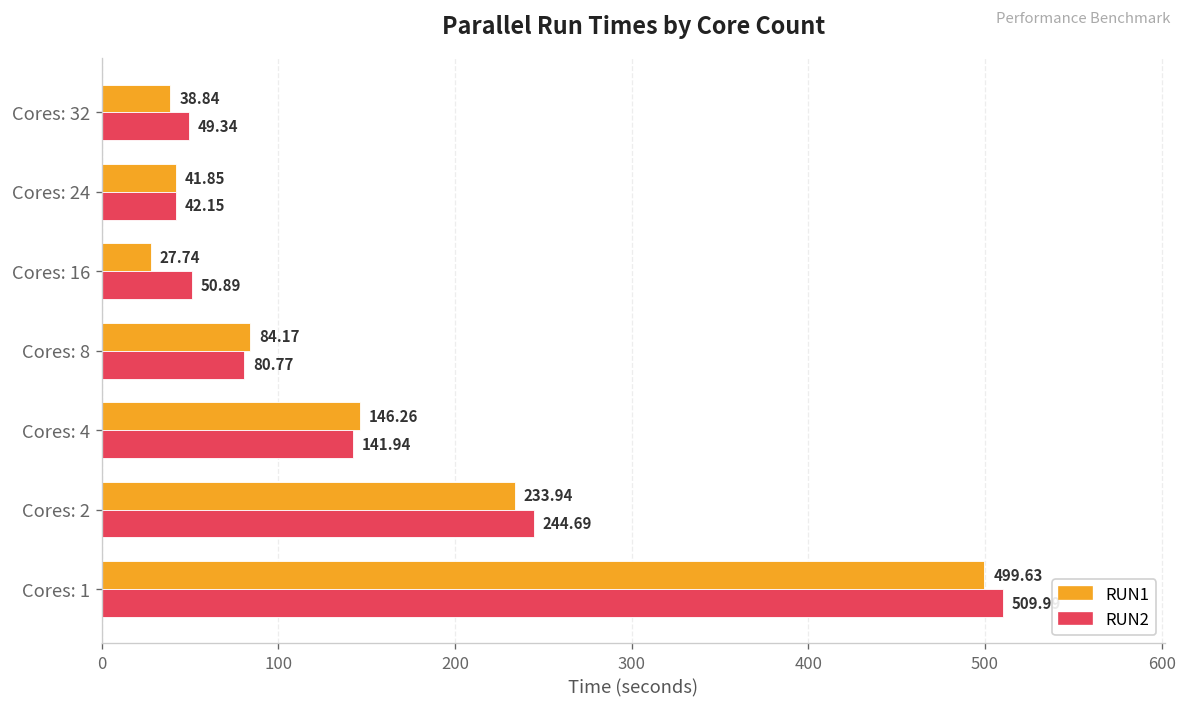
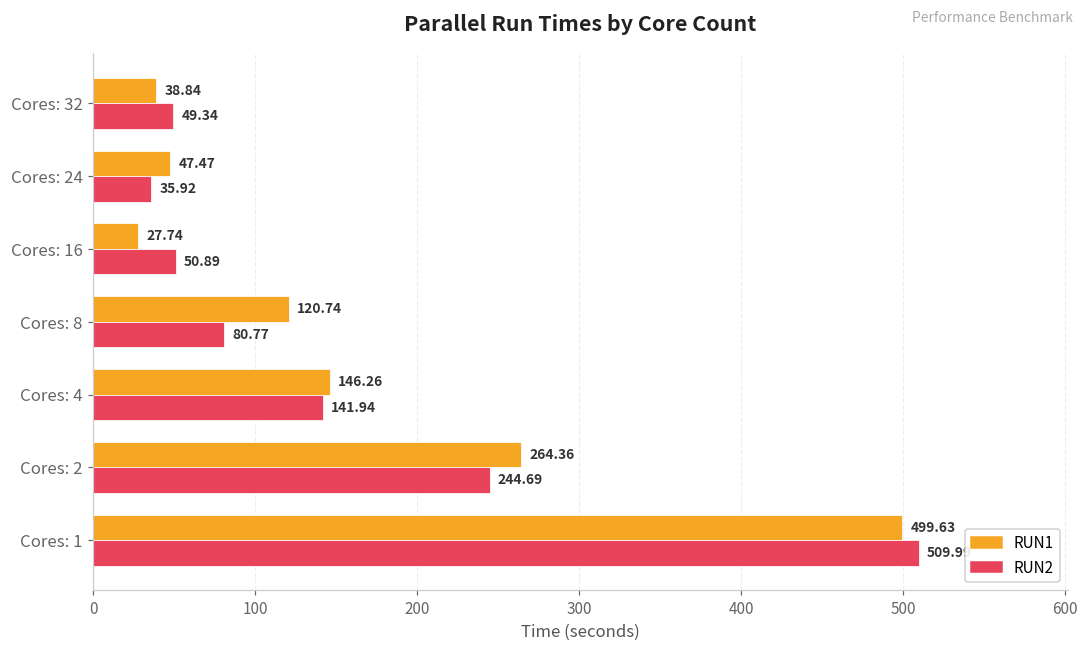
RUN1, Cores: 24: 41.85 -> 47.47
RUN2, Cores: 24: 42.15 -> 35.92
RUN1, Cores: 8: 84.17 -> 120.74
RUN1, Cores: 2: 233.94 -> 264.36
